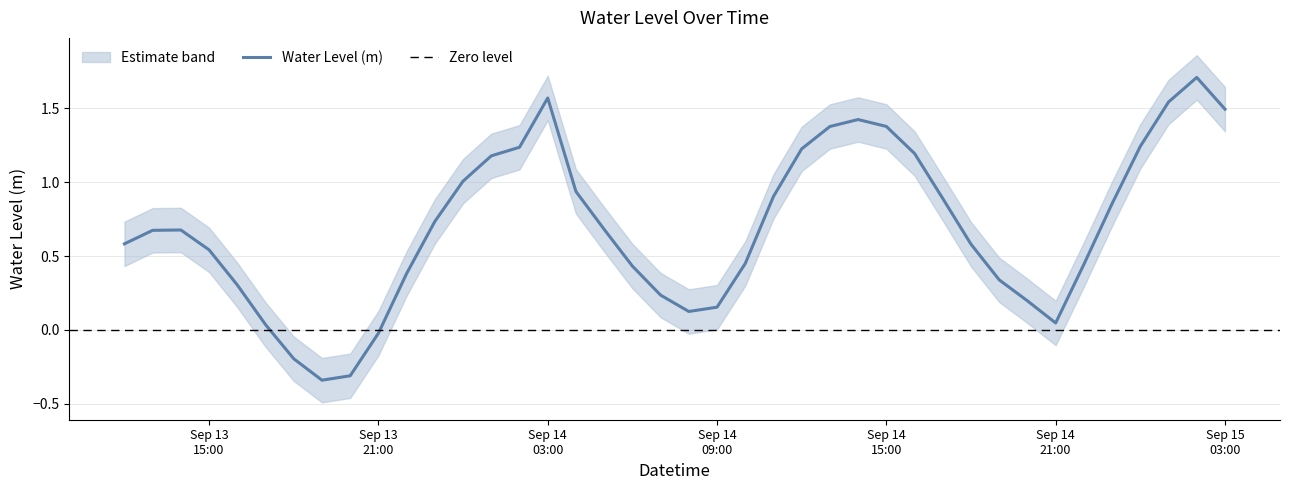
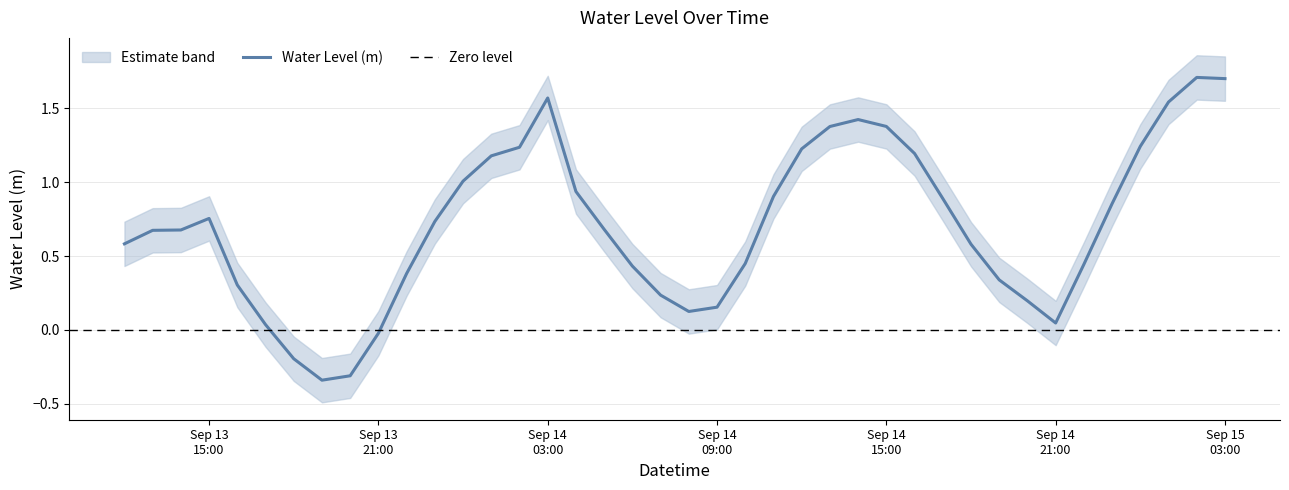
Water Level (m), Sep 13 15:00: 0.54 -> 0.75
Water Level (m), Sep 15 03:00: 1.49 -> 1.70
